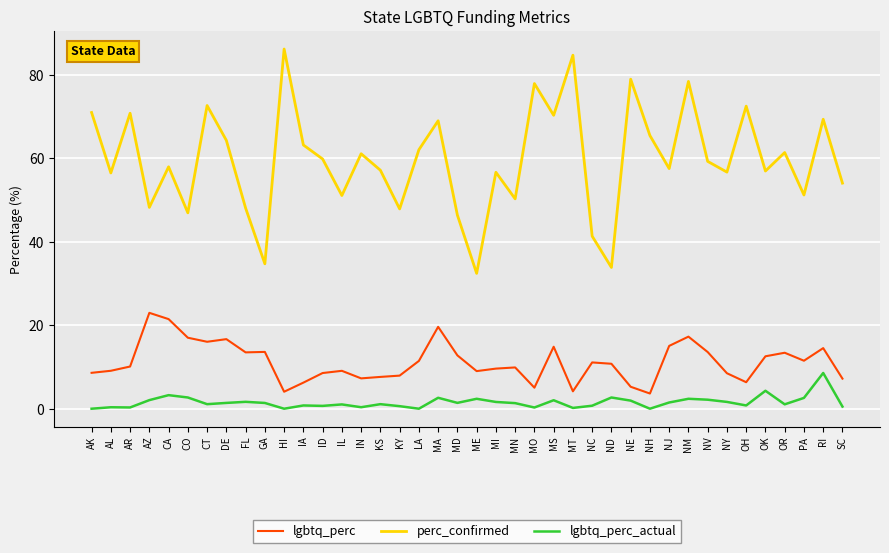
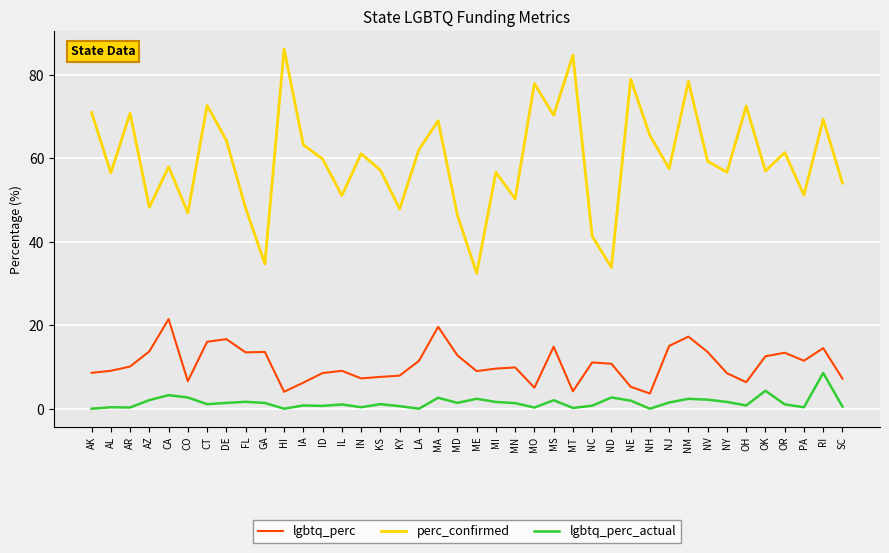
lgbtq_perc, AZ: 23 -> 14
lgbtq_perc, CO: 17 -> 7
lgbtq_perc_actual, PA: 3 -> 0
